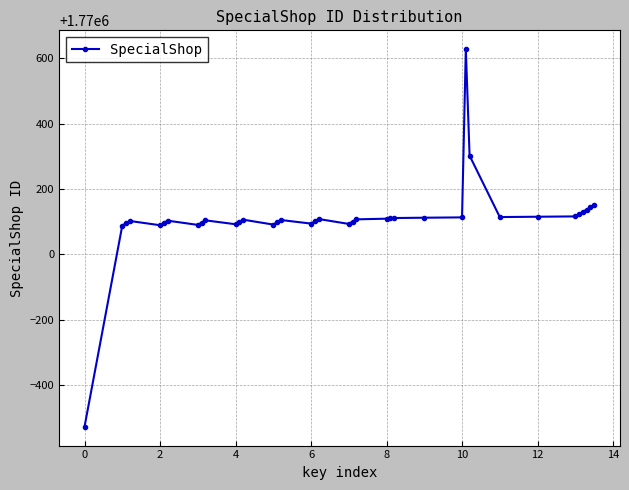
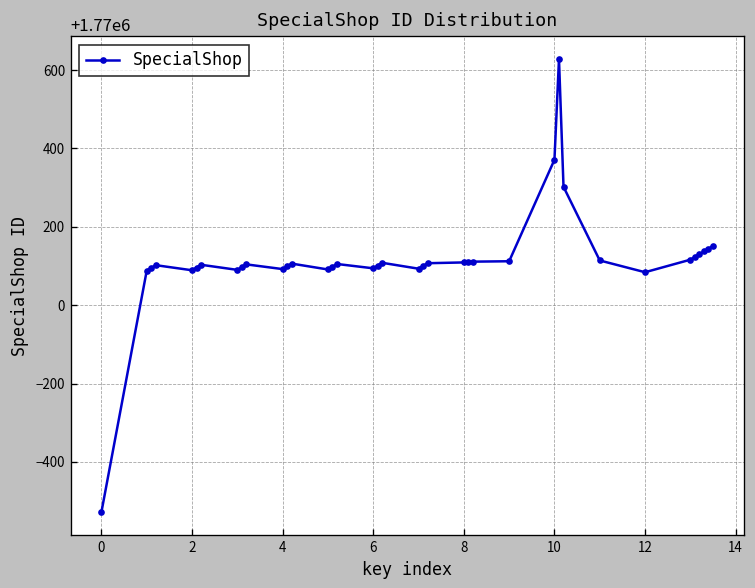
10: 1770110 -> 1770370
12: 1770120 -> 1770080
